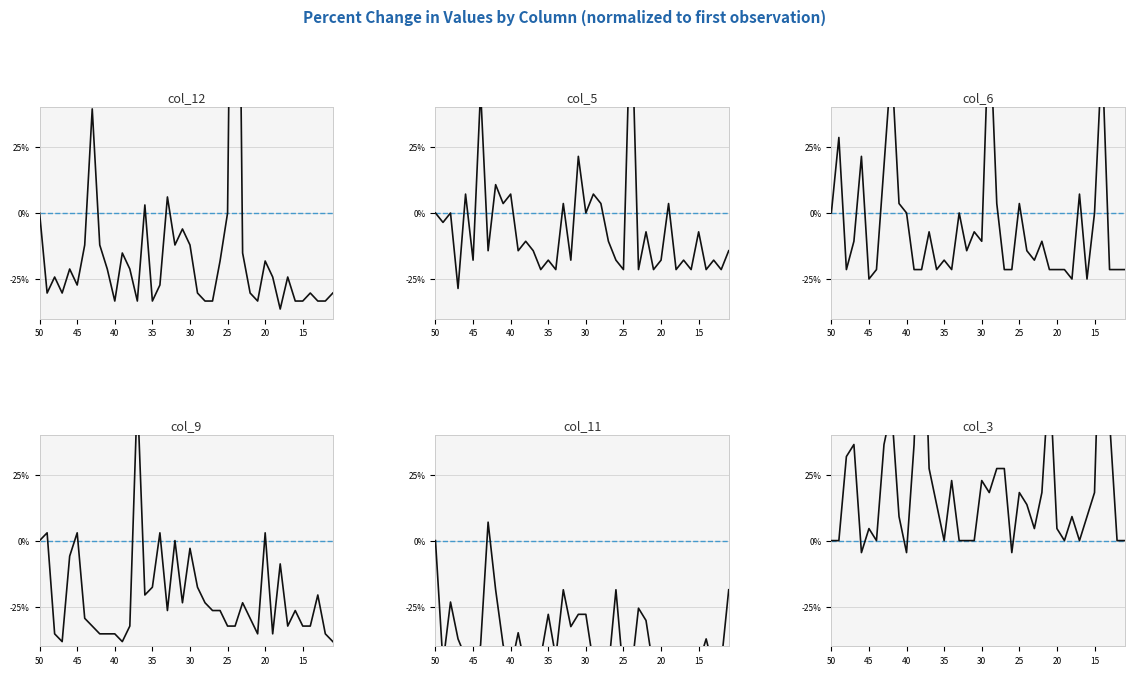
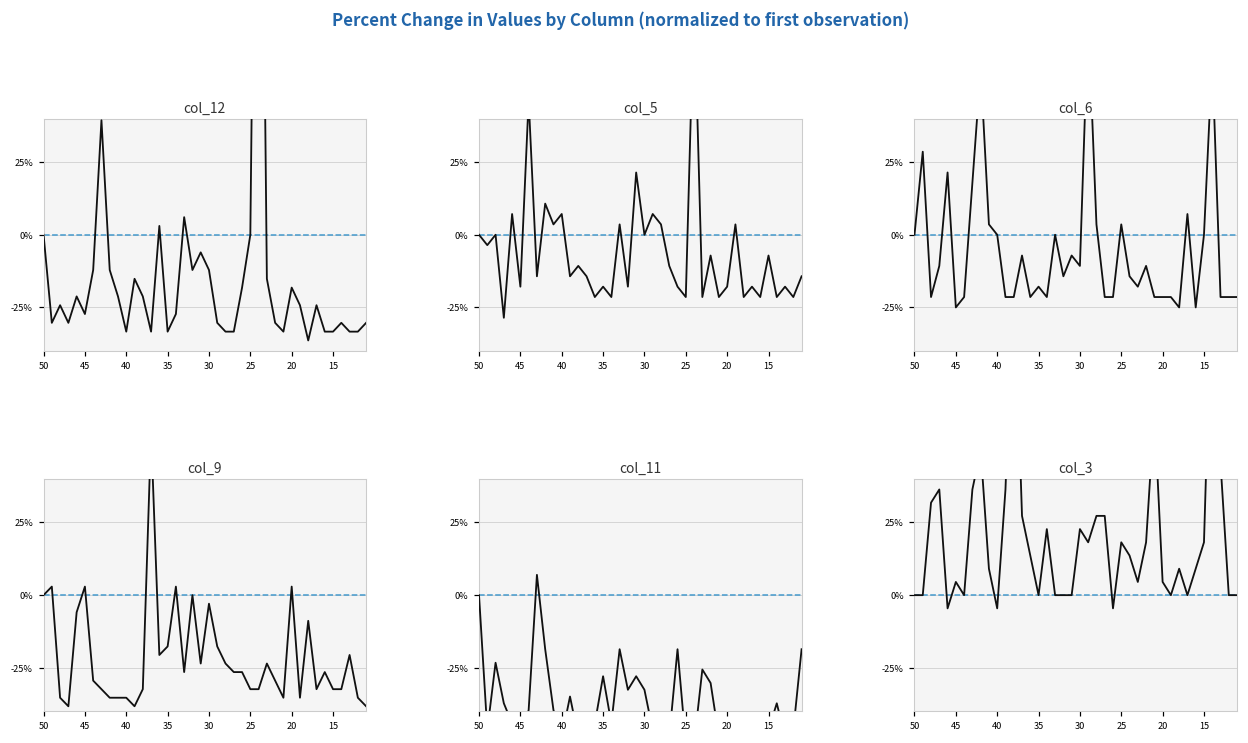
col_11, 30: -28% -> -33%
